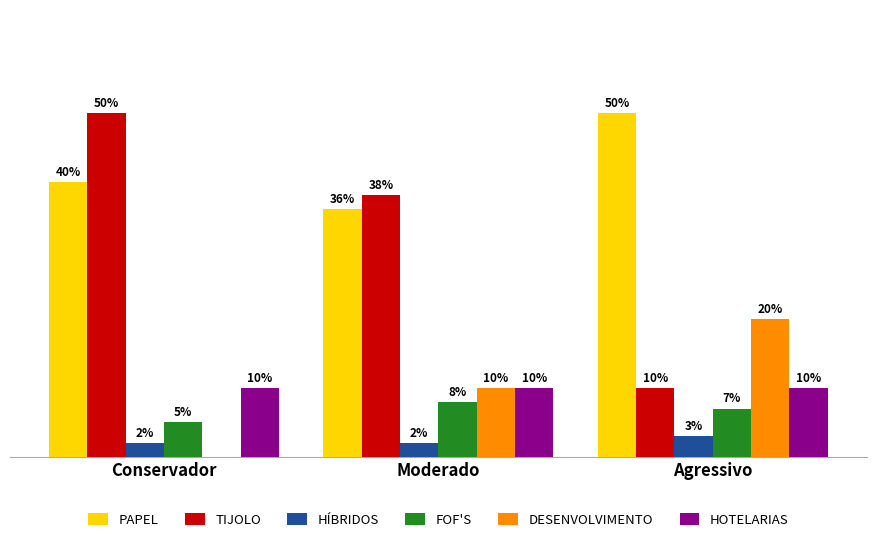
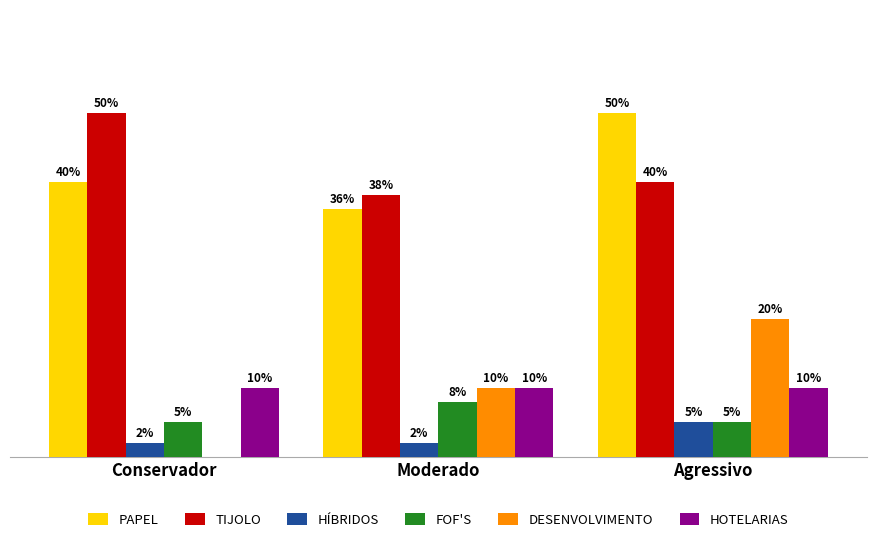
TIJOLO, Agressivo: 10% -> 40%
HÍBRIDOS, Agressivo: 3% -> 5%
FOF'S, Agressivo: 7% -> 5%
